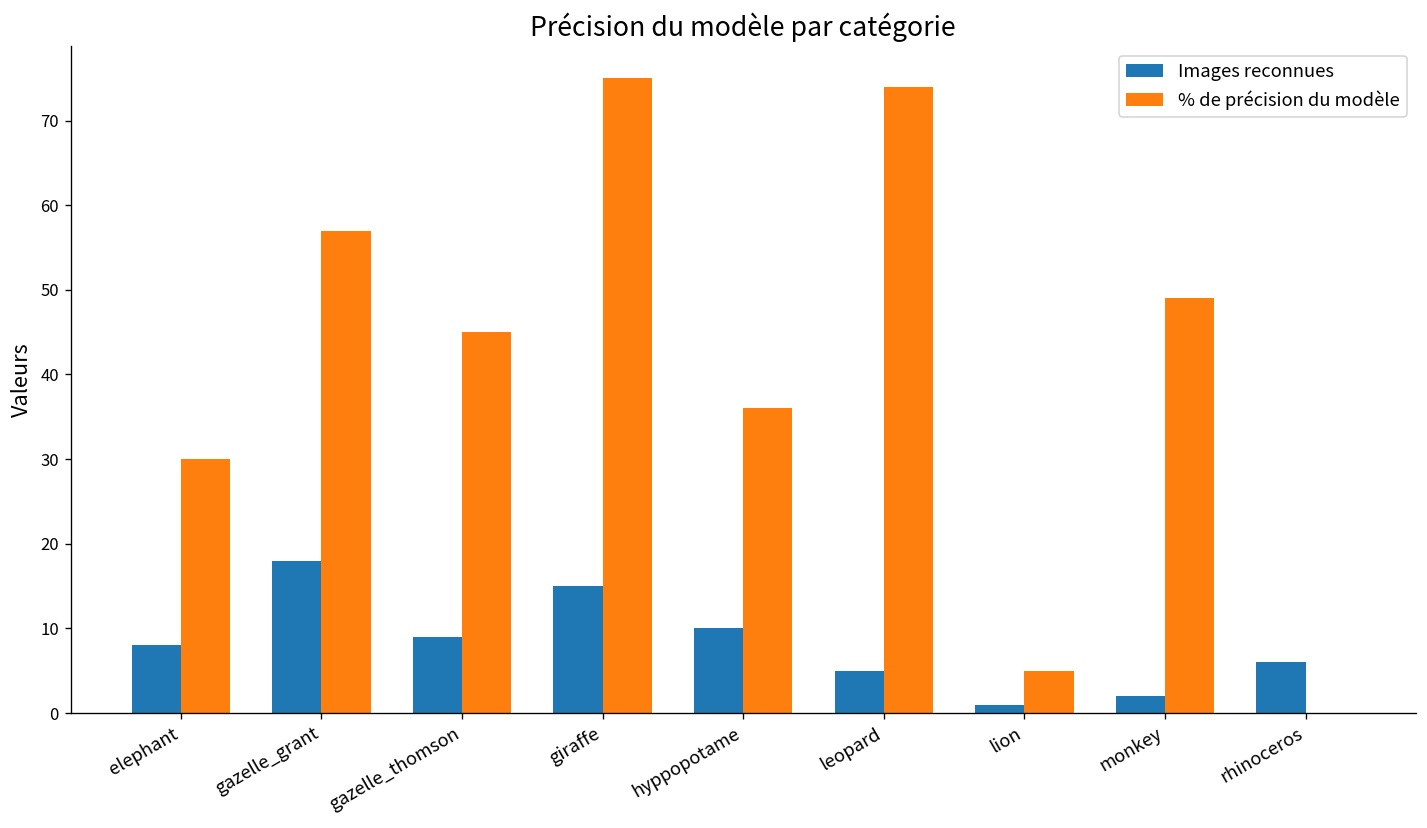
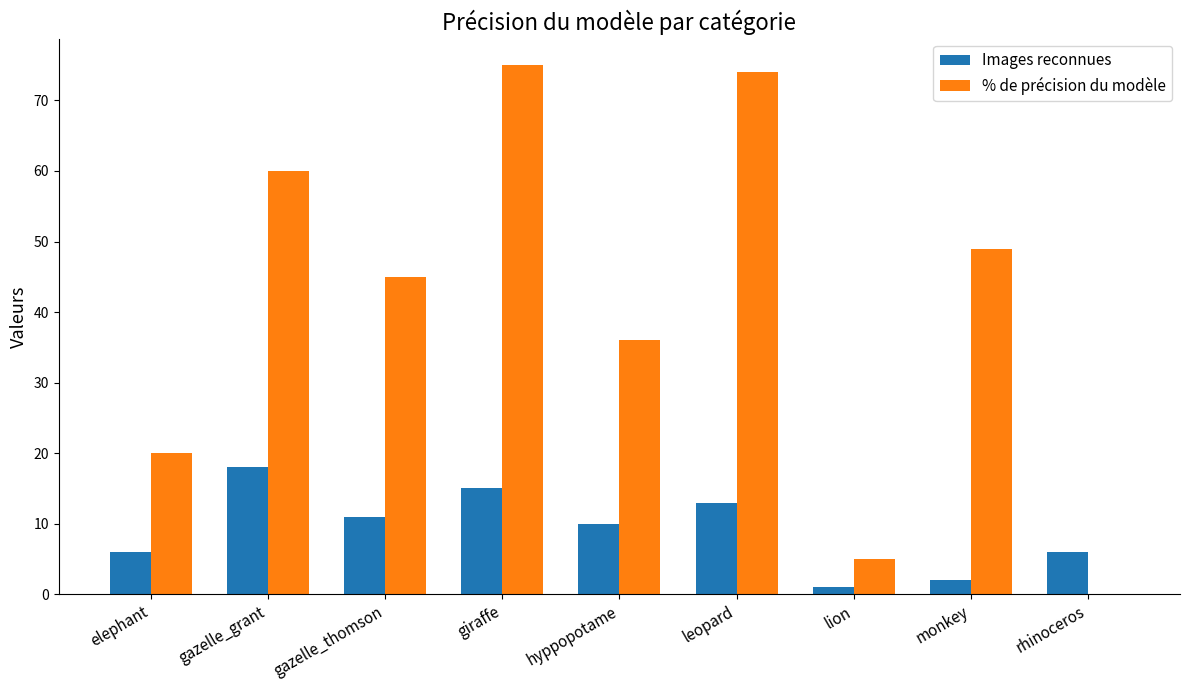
Images reconnues, elephant: 8 -> 6
% de précision du modèle, elephant: 30 -> 20
% de précision du modèle, gazelle_grant: 57 -> 60
Images reconnues, gazelle_thomson: 9 -> 11
Images reconnues, leopard: 5 -> 13
